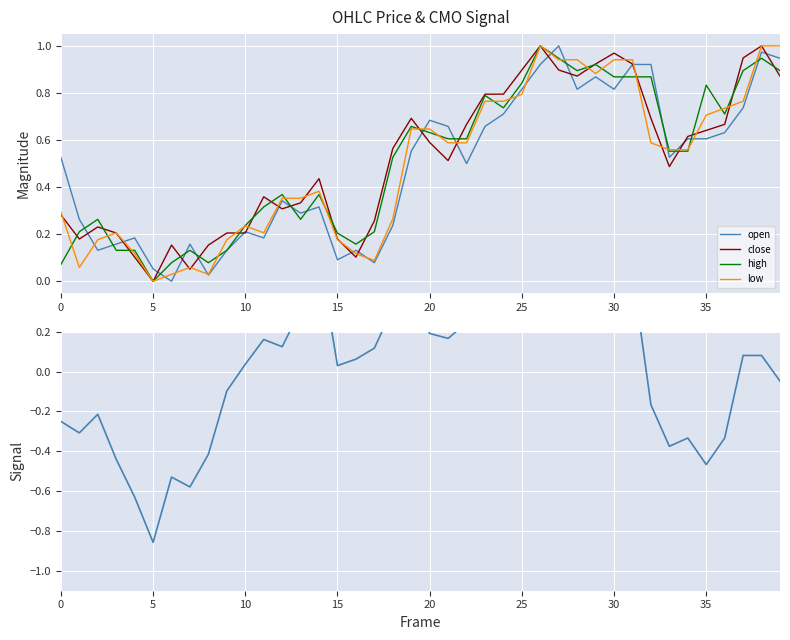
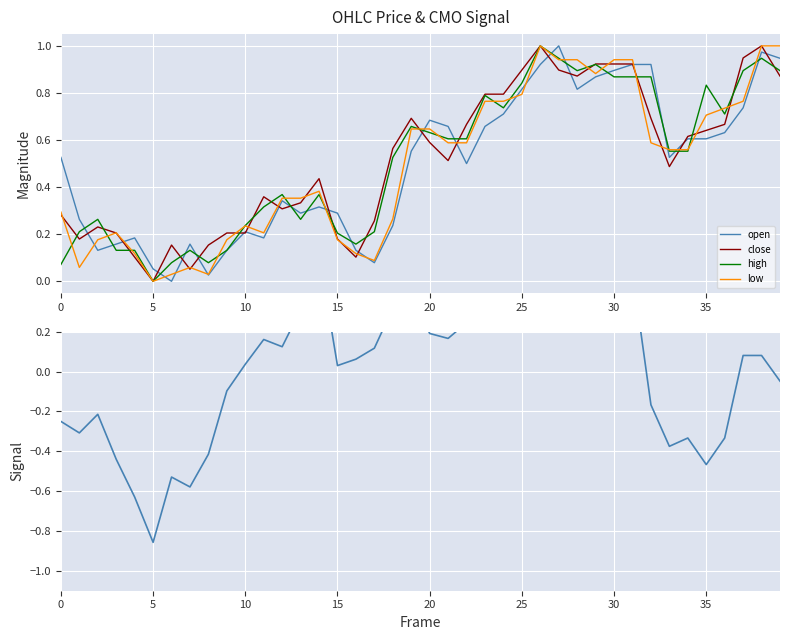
OHLC Price & CMO Signal, open, 15: 0.09 -> 0.29
OHLC Price & CMO Signal, open, 30: 0.82 -> 0.90
OHLC Price & CMO Signal, close, 30: 0.97 -> 0.92
